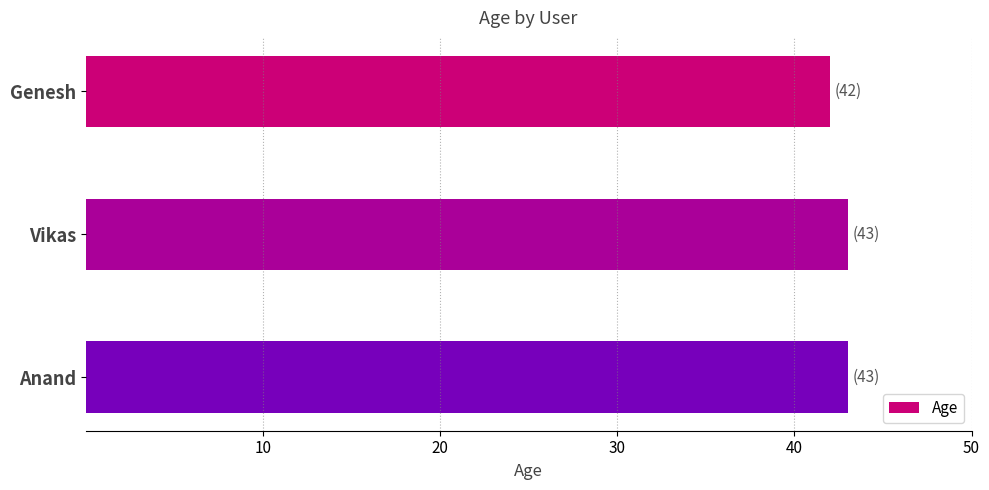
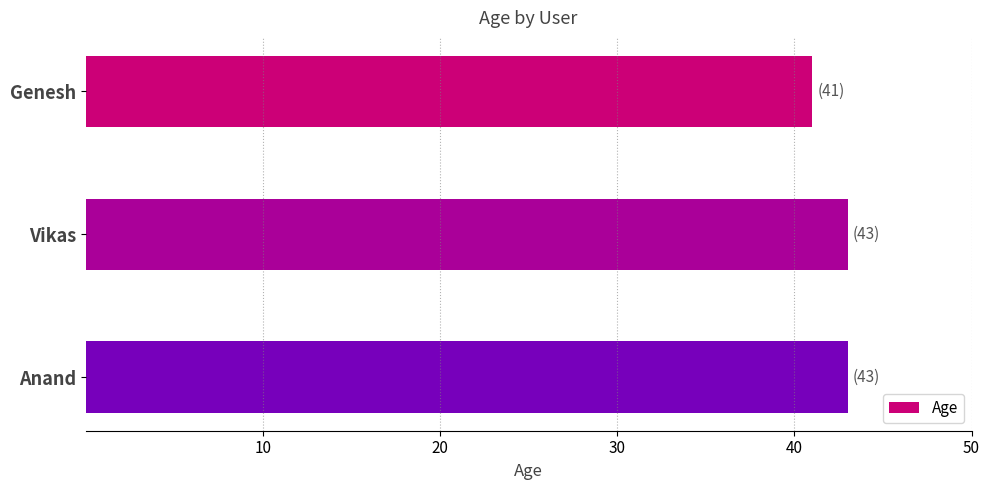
Genesh: (42) -> (41)
